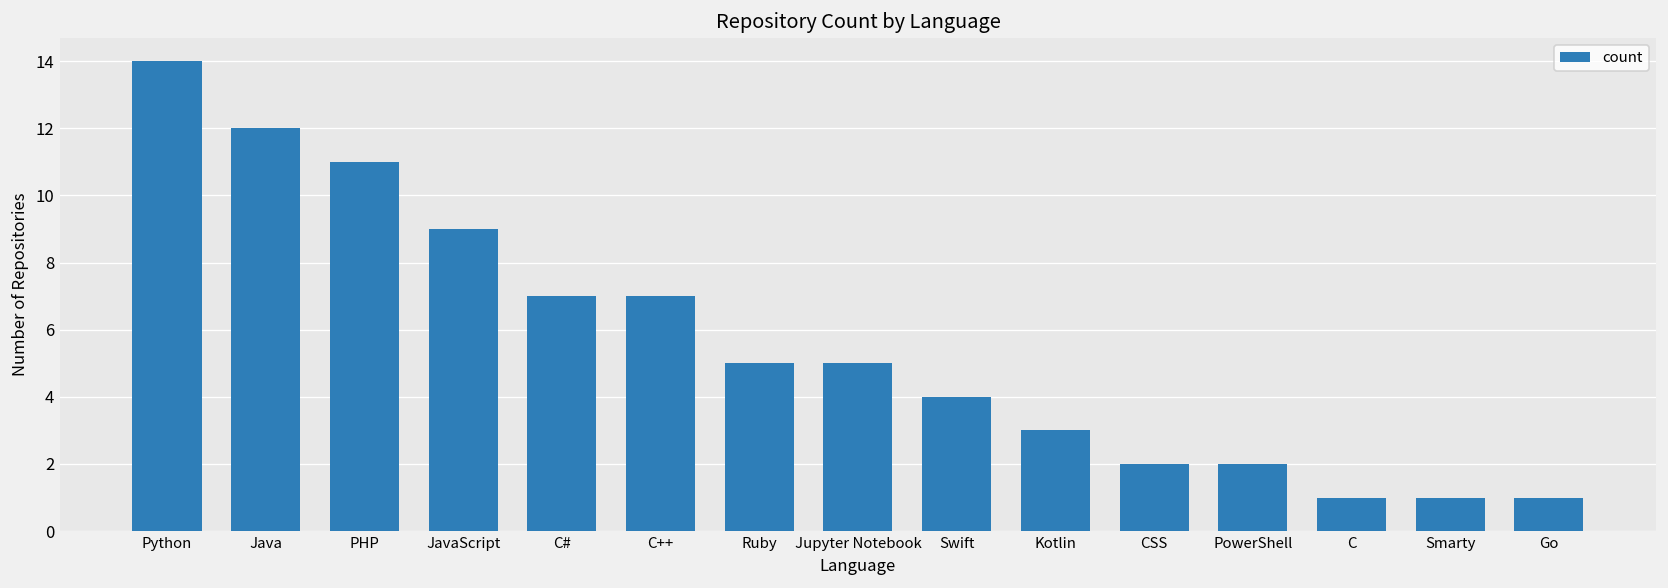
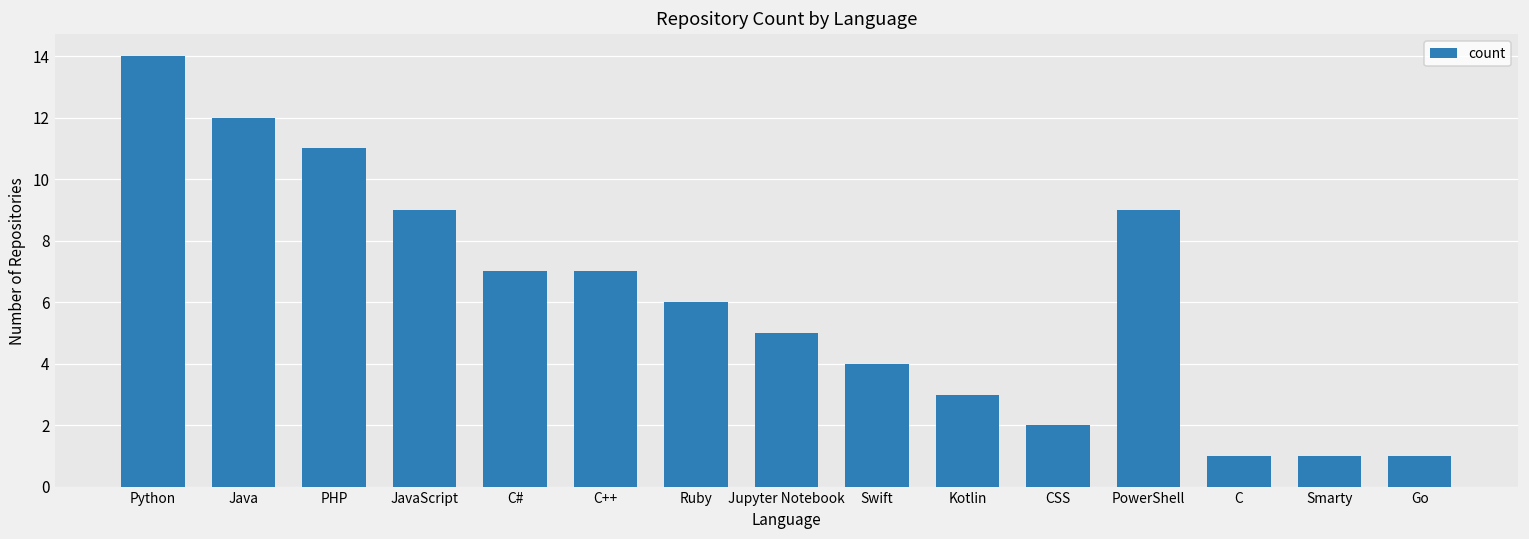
Ruby: 5 -> 6
PowerShell: 2 -> 9
